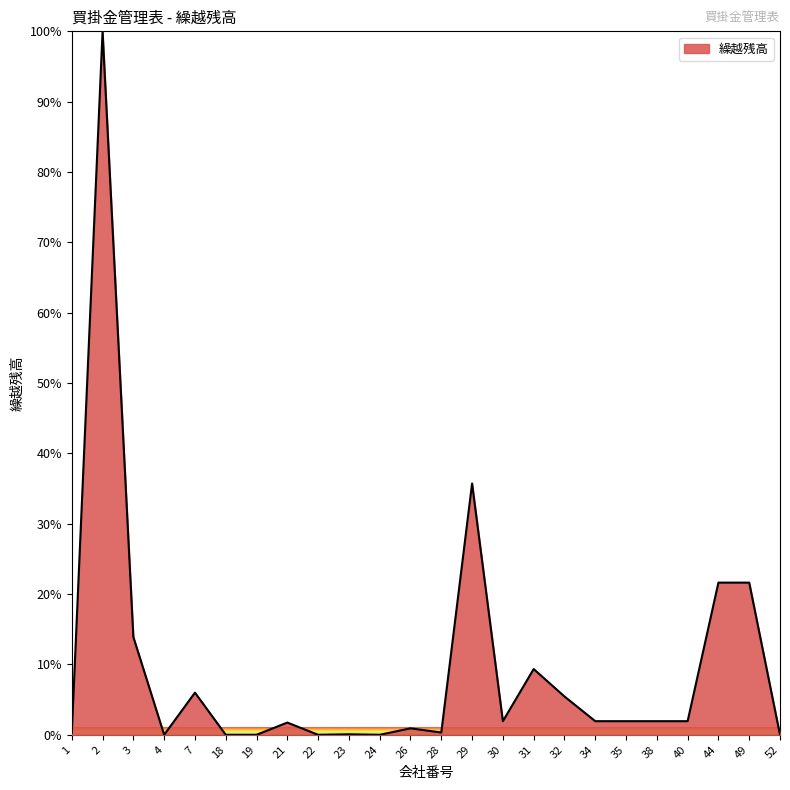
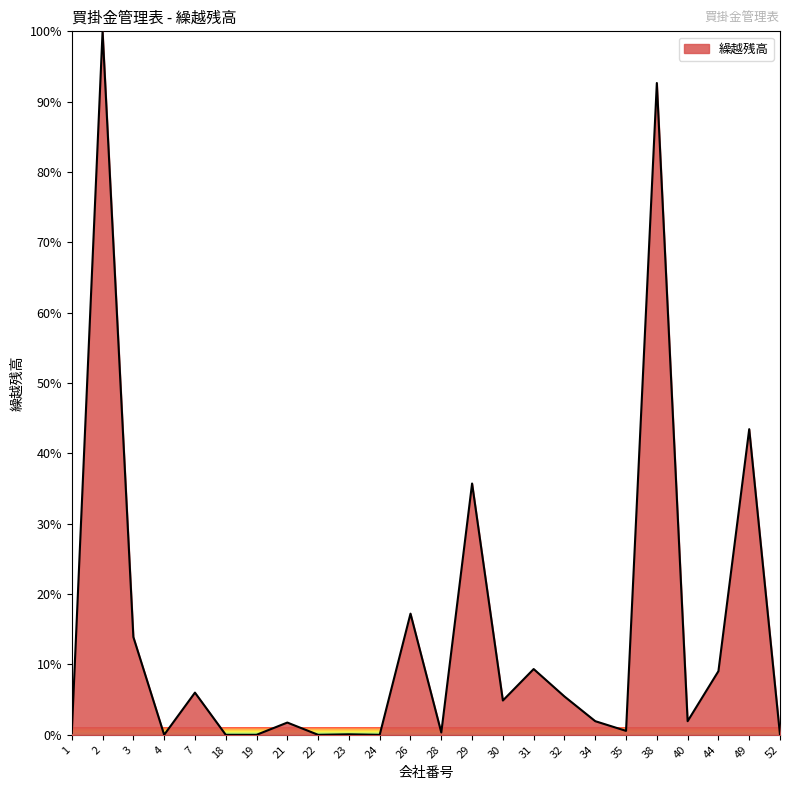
26: 1% -> 17%
30: 2% -> 5%
35: 2% -> 1%
38: 2% -> 93%
44: 22% -> 9%
49: 22% -> 43%
